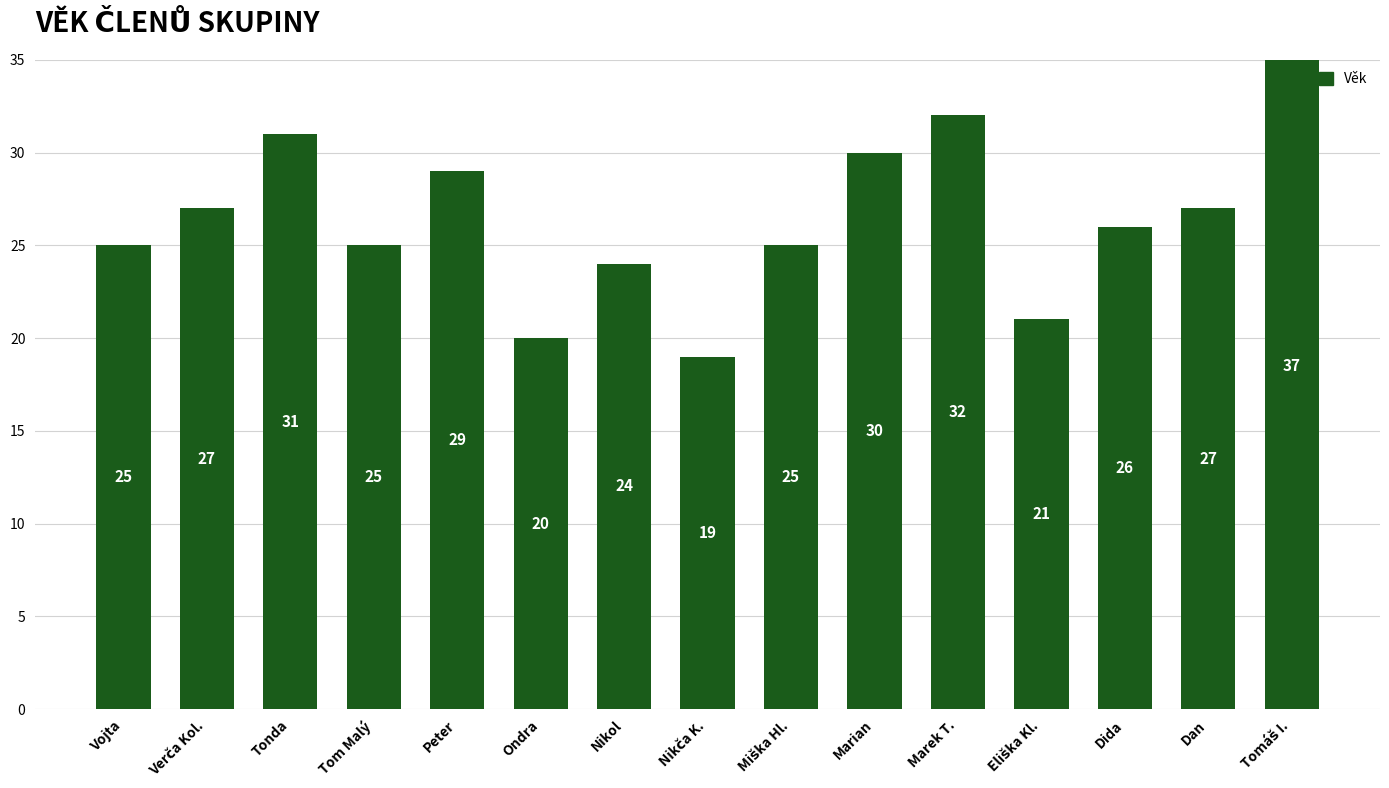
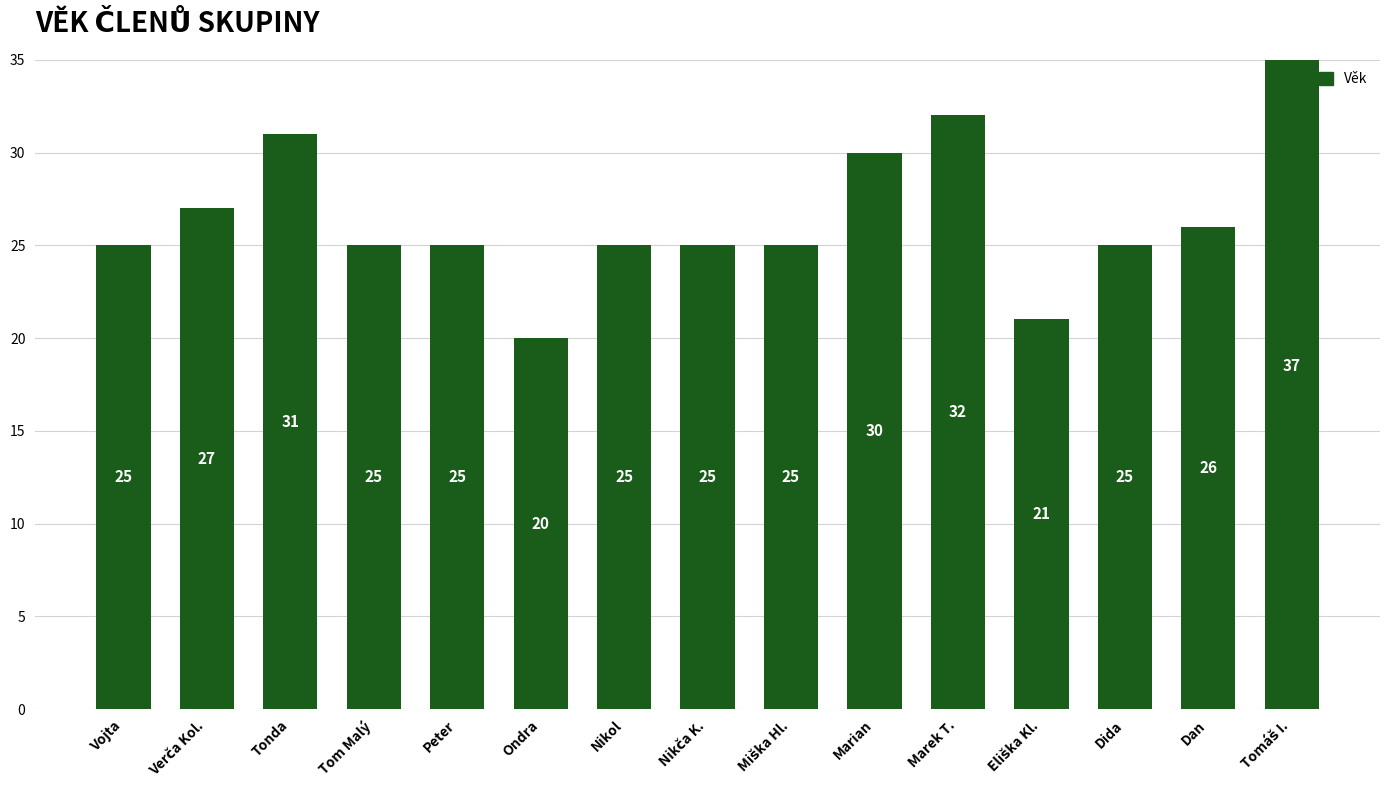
Peter: 29 -> 25
Nikol: 24 -> 25
Nikča K.: 19 -> 25
Dida: 26 -> 25
Dan: 27 -> 26
